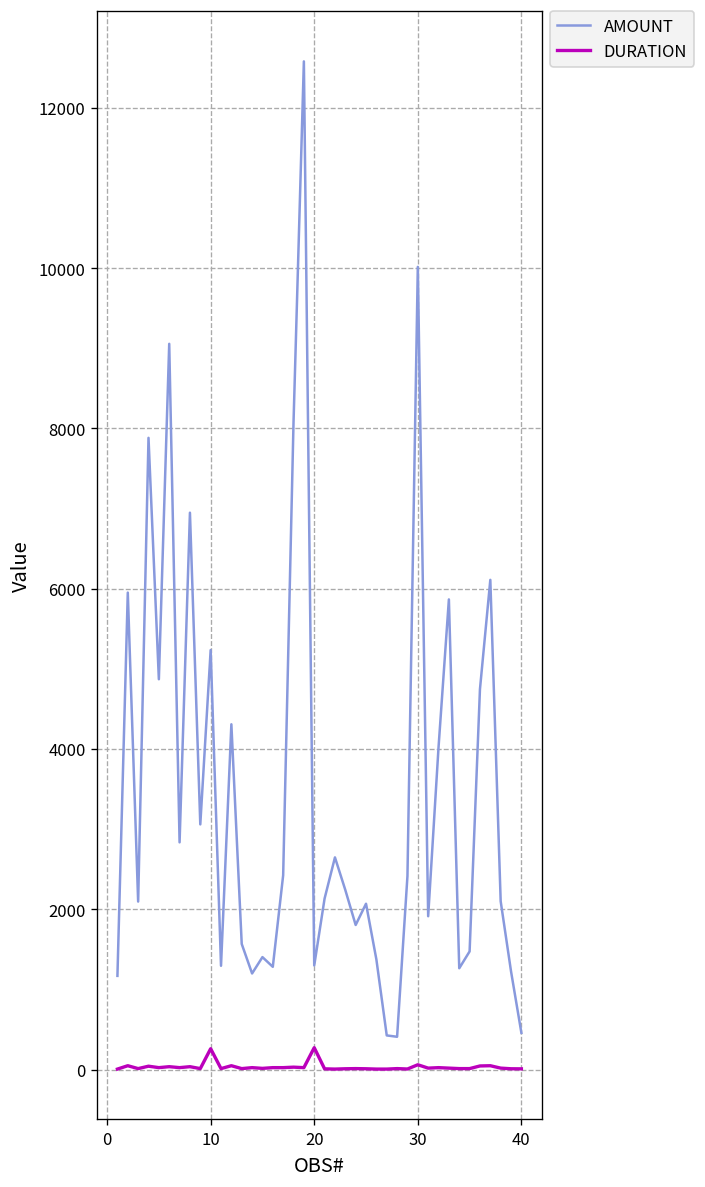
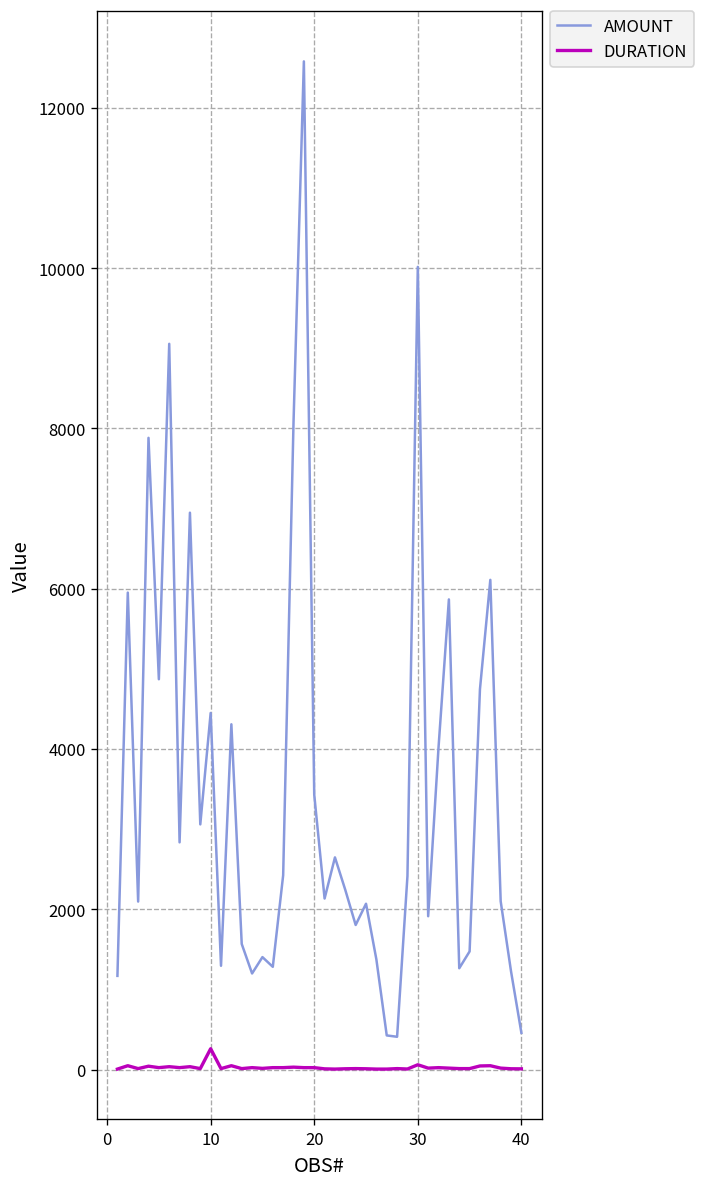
AMOUNT, 10: 5200 -> 4400
AMOUNT, 20: 1300 -> 3400
DURATION, 20: 300 -> 0
